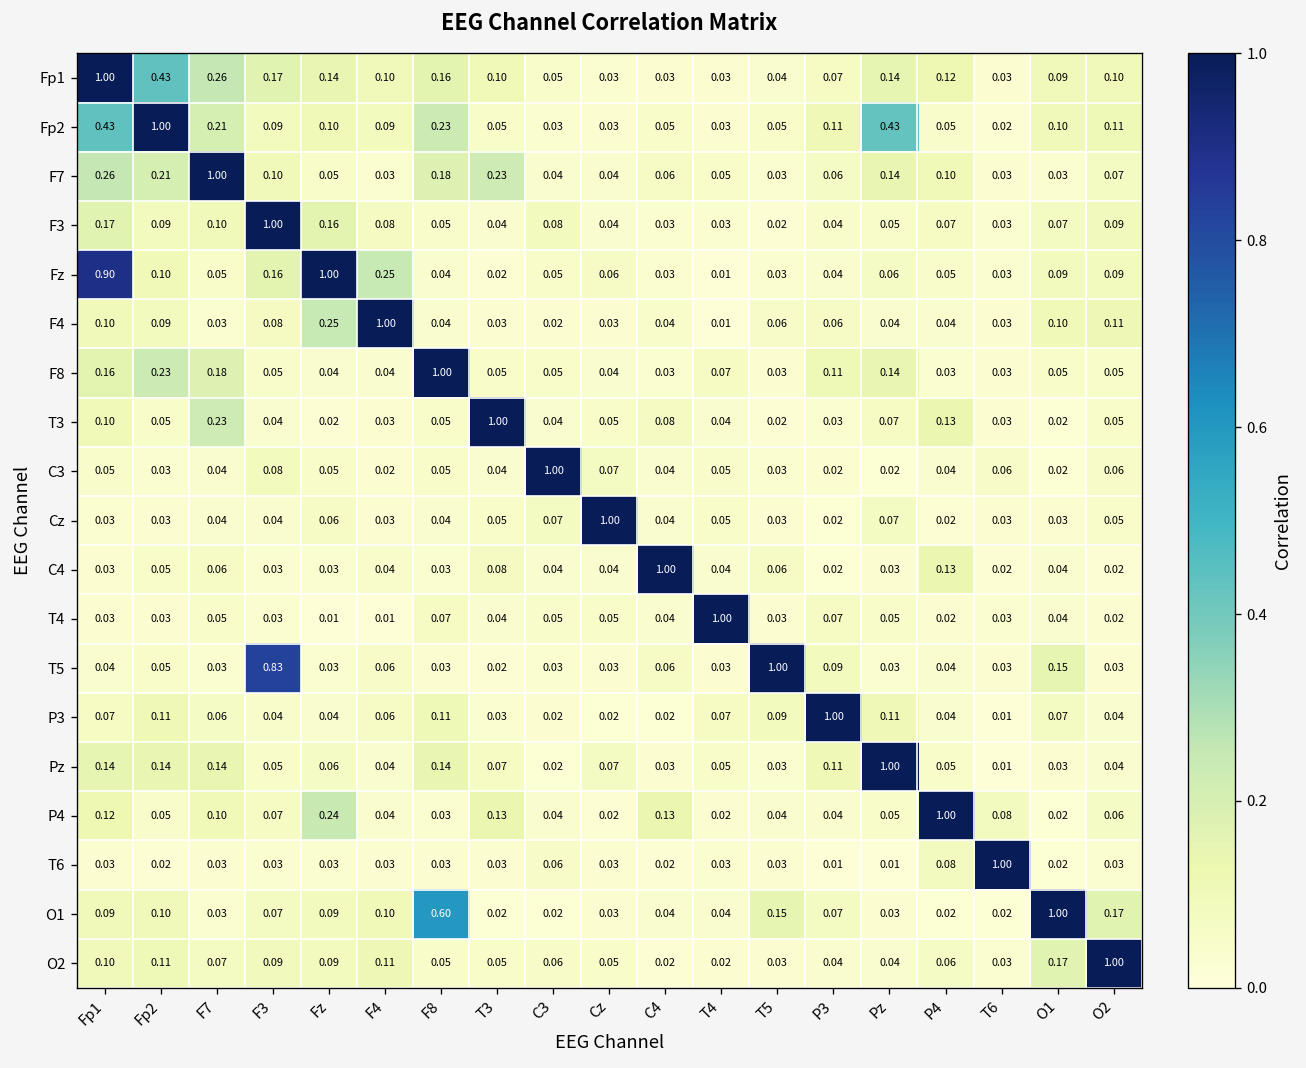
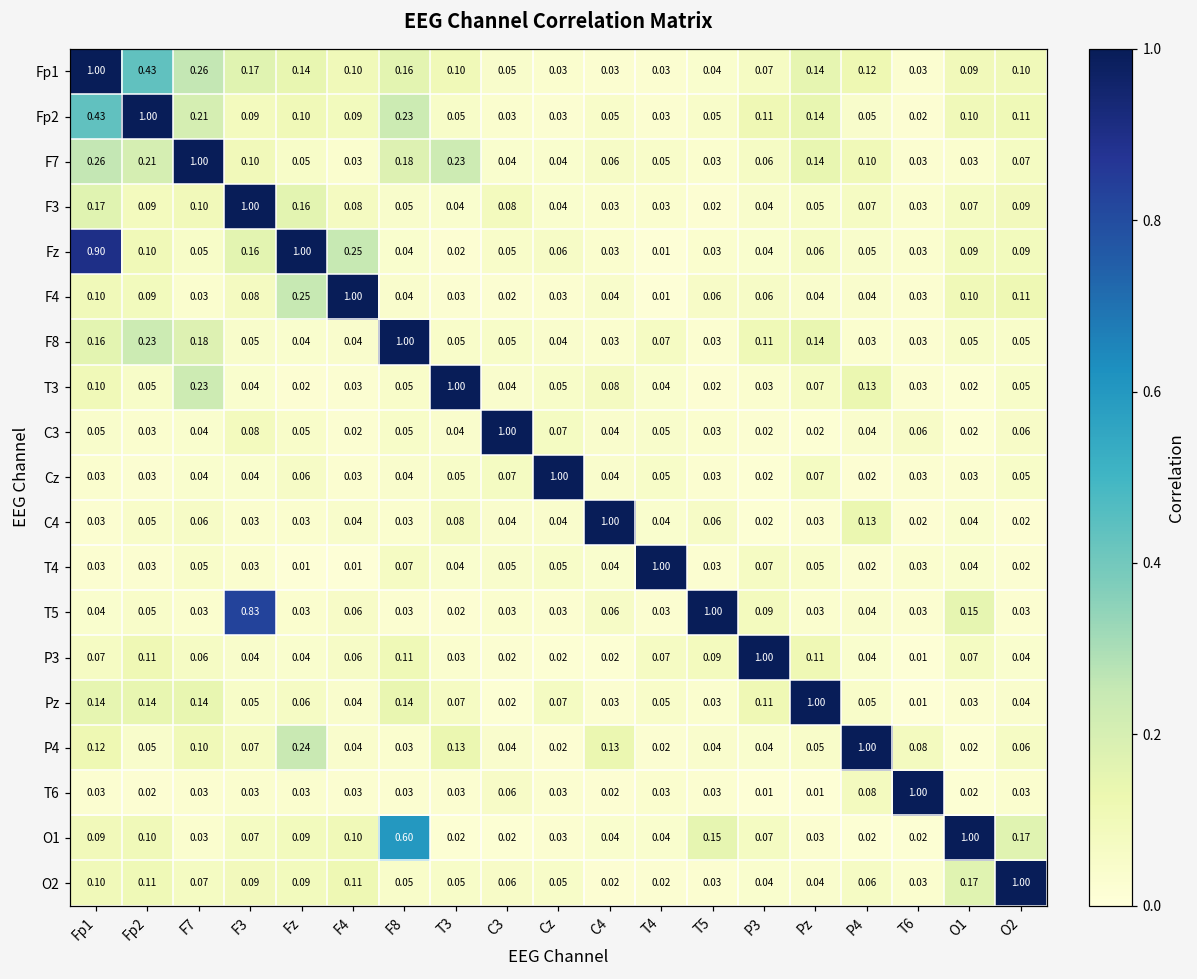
Fp2, Pz: 0.43 -> 0.14
